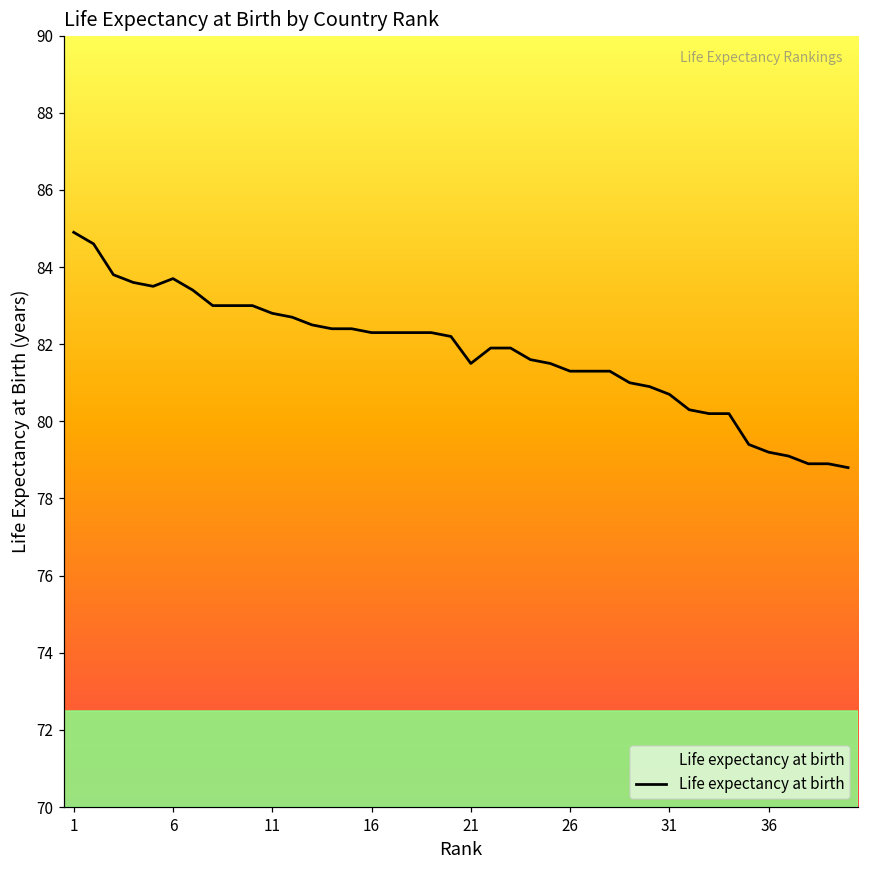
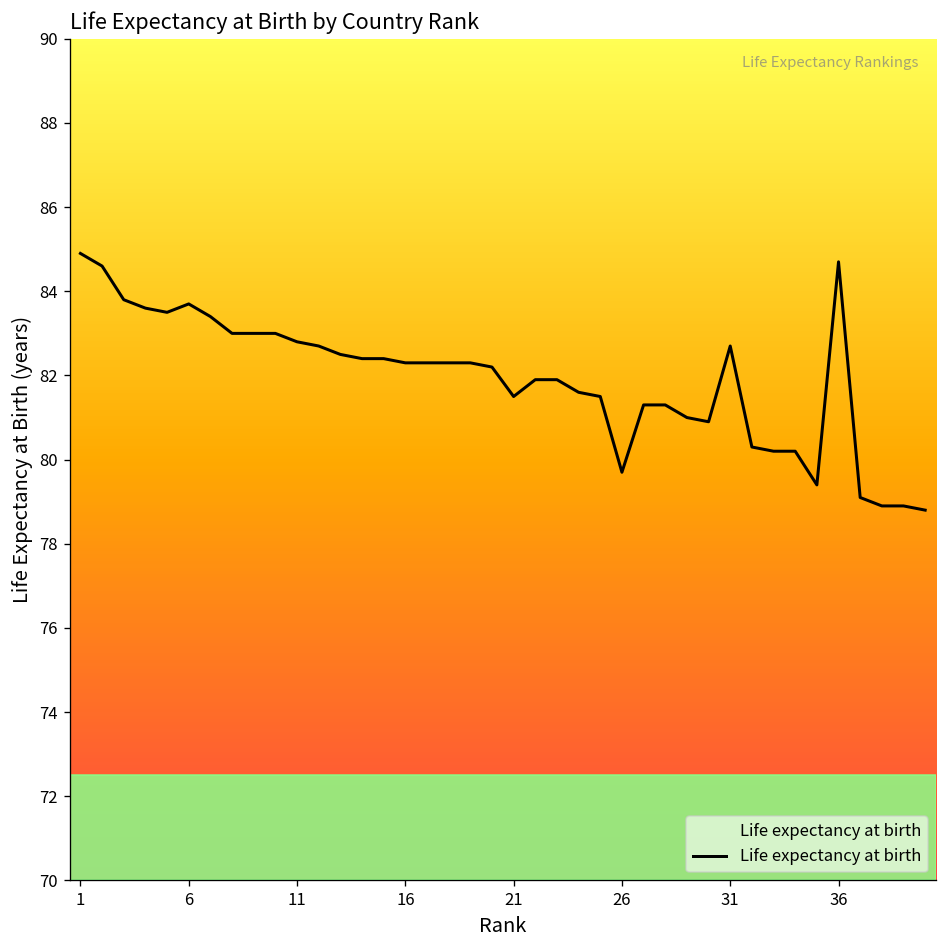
26: 81.3 -> 79.7
31: 80.7 -> 82.7
36: 79.2 -> 84.7
